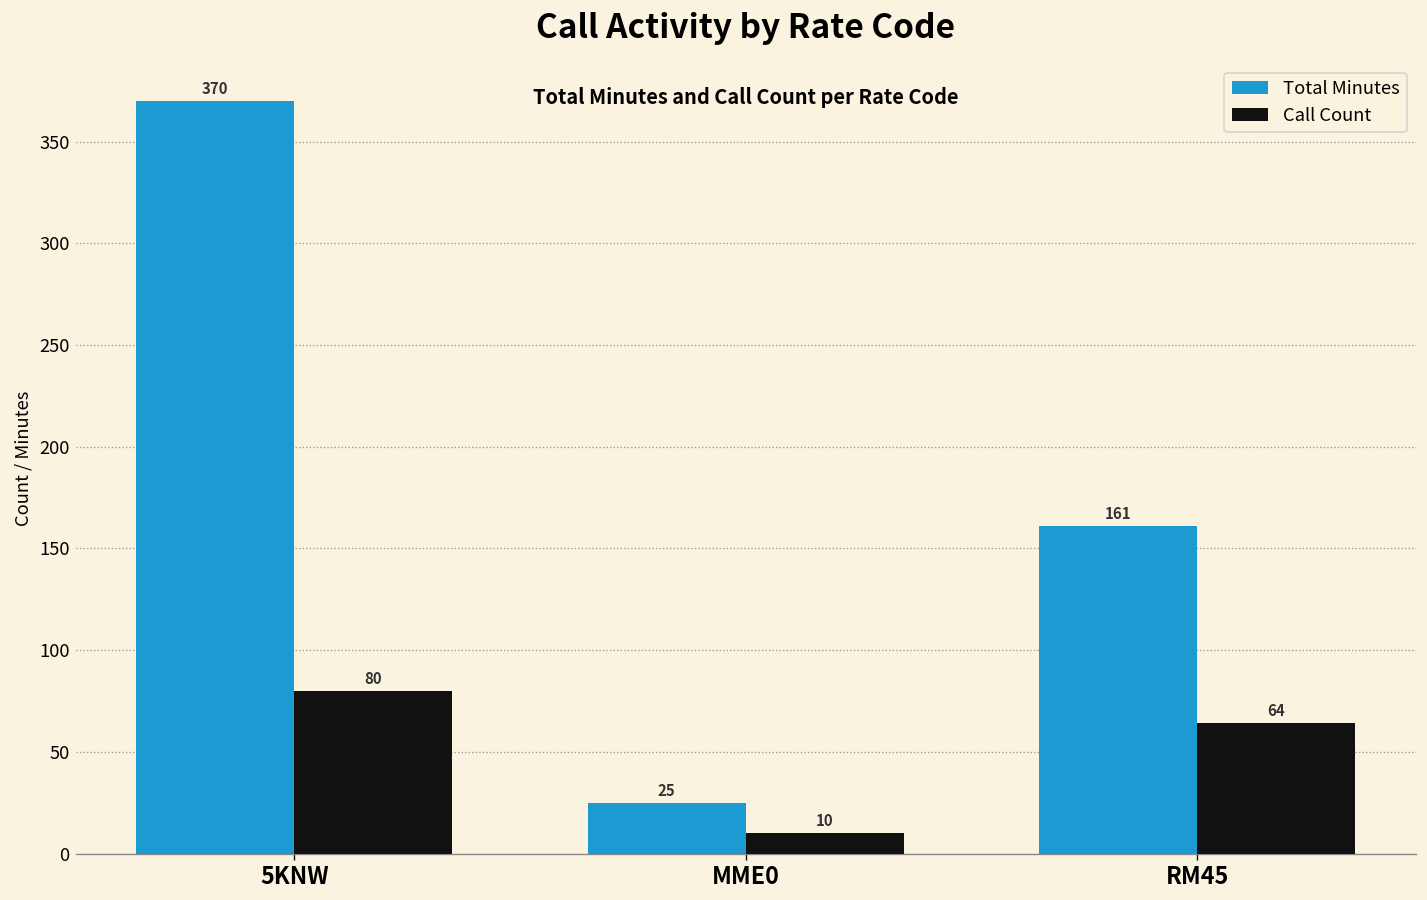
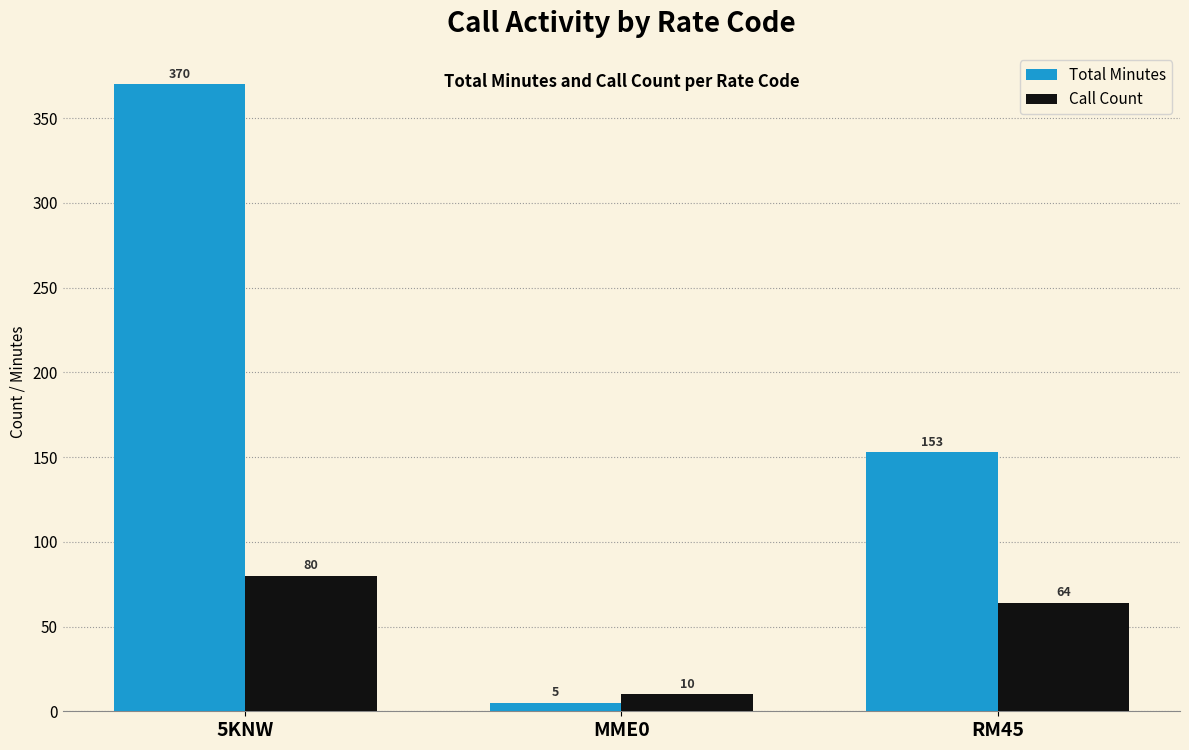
Total Minutes, MME0: 25 -> 5
Total Minutes, RM45: 161 -> 153
